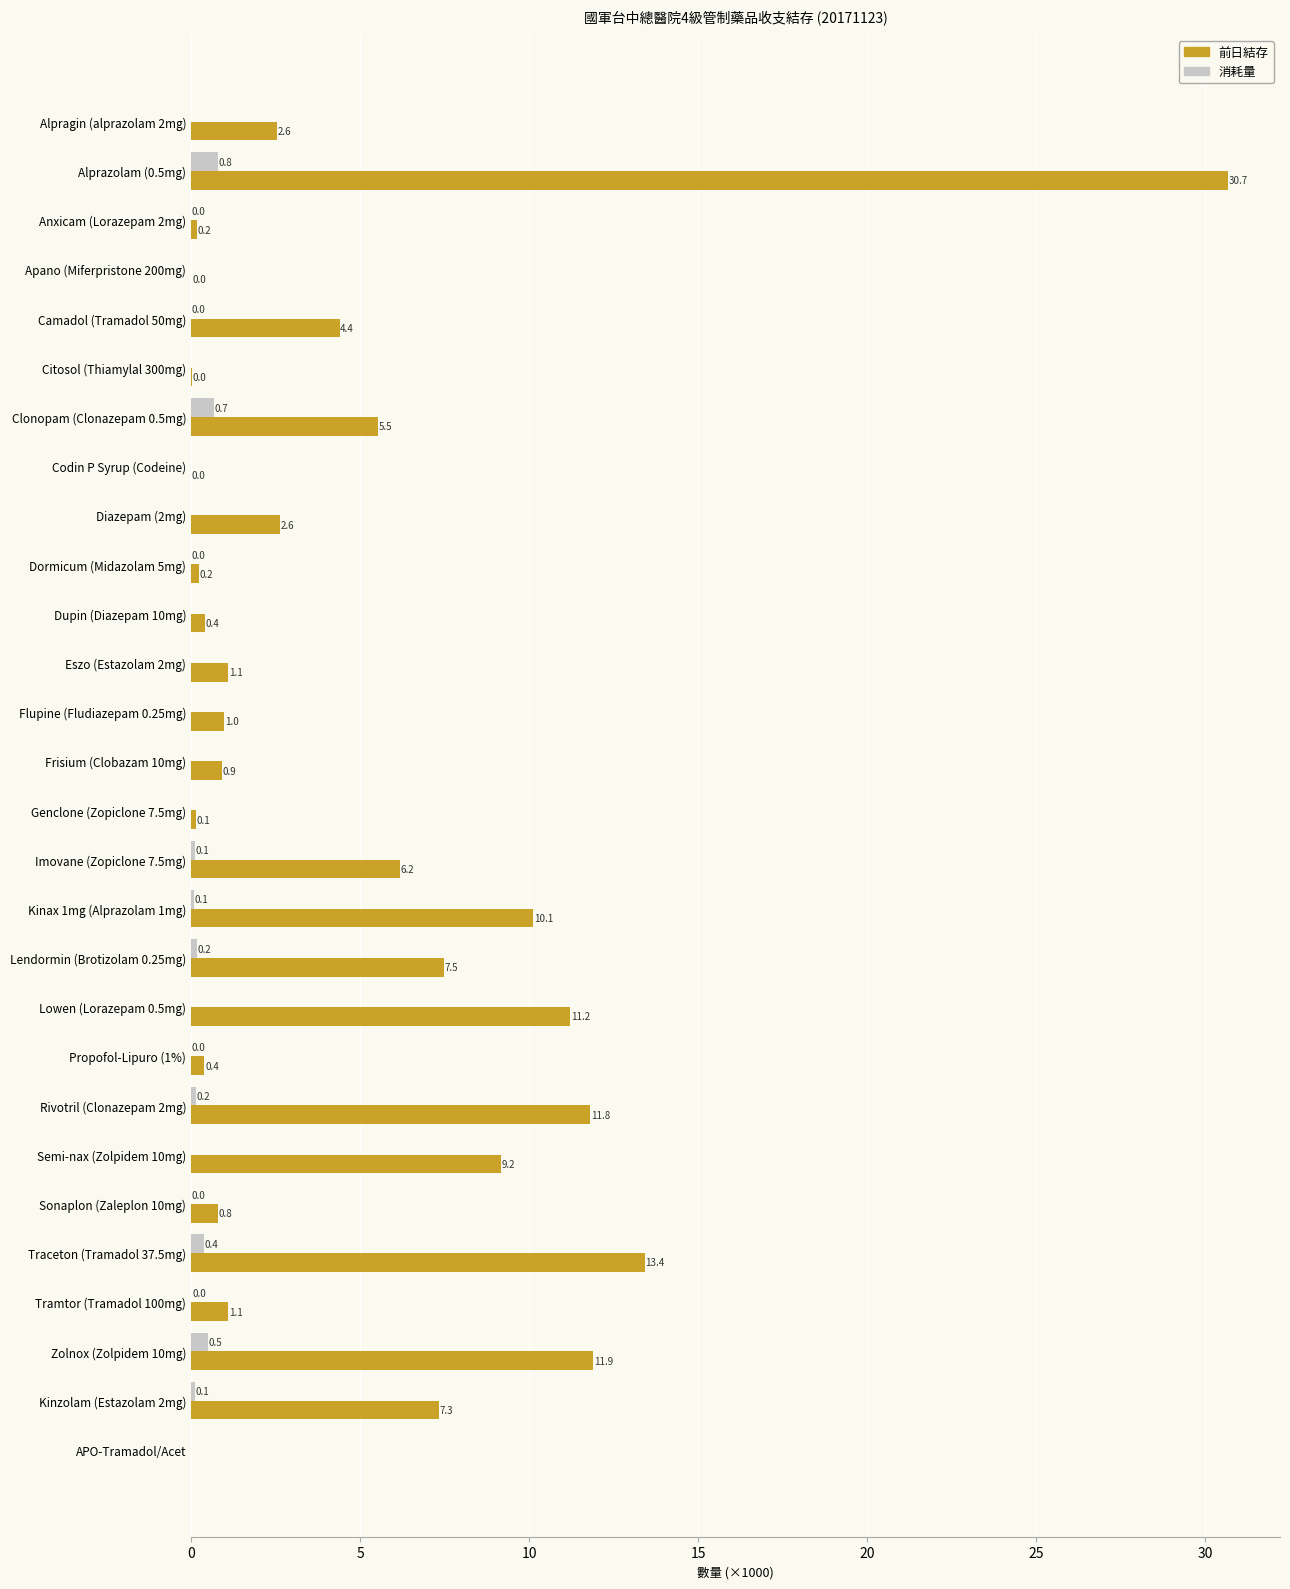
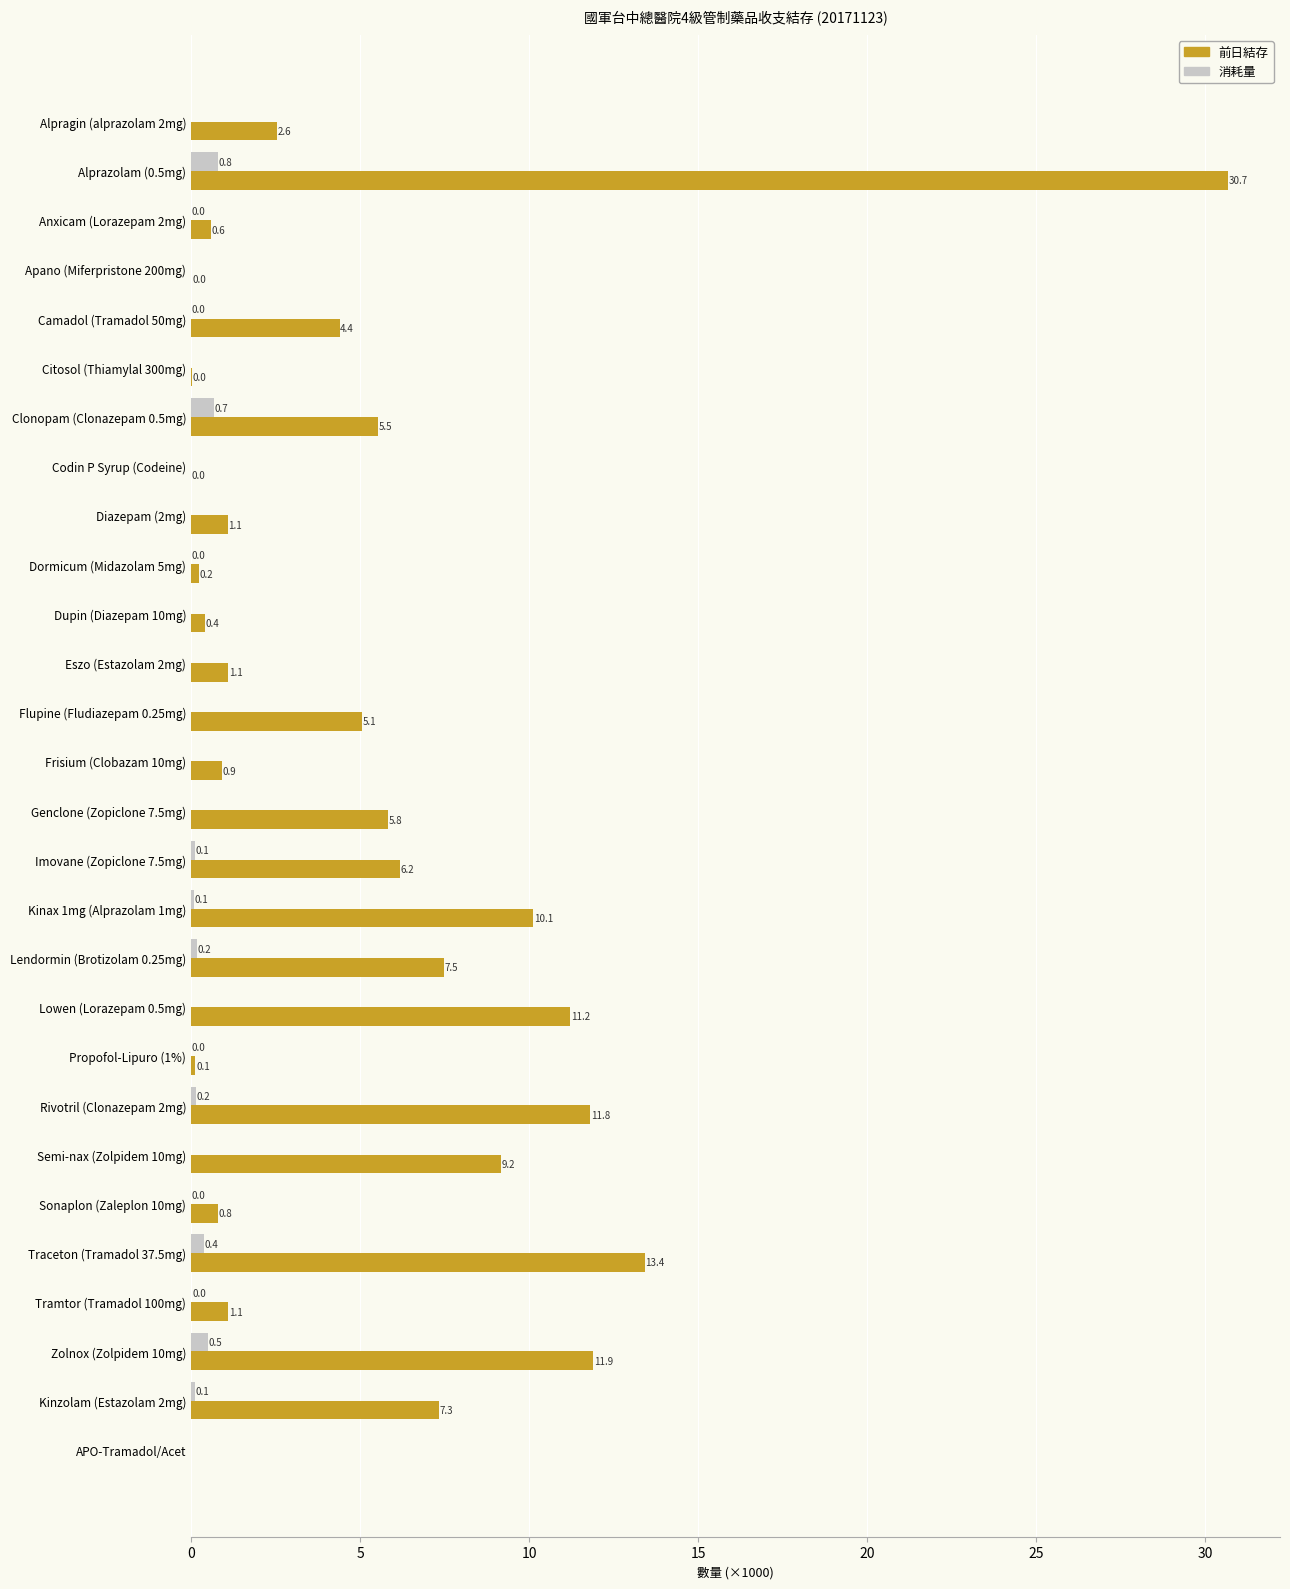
前日結存, Anxicam (Lorazepam 2mg): 0.2 -> 0.6
前日結存, Diazepam (2mg): 2.6 -> 1.1
前日結存, Flupine (Fludiazepam 0.25mg): 1.0 -> 5.1
前日結存, Genclone (Zopiclone 7.5mg): 0.1 -> 5.8
前日結存, Propofol-Lipuro (1%): 0.4 -> 0.1
